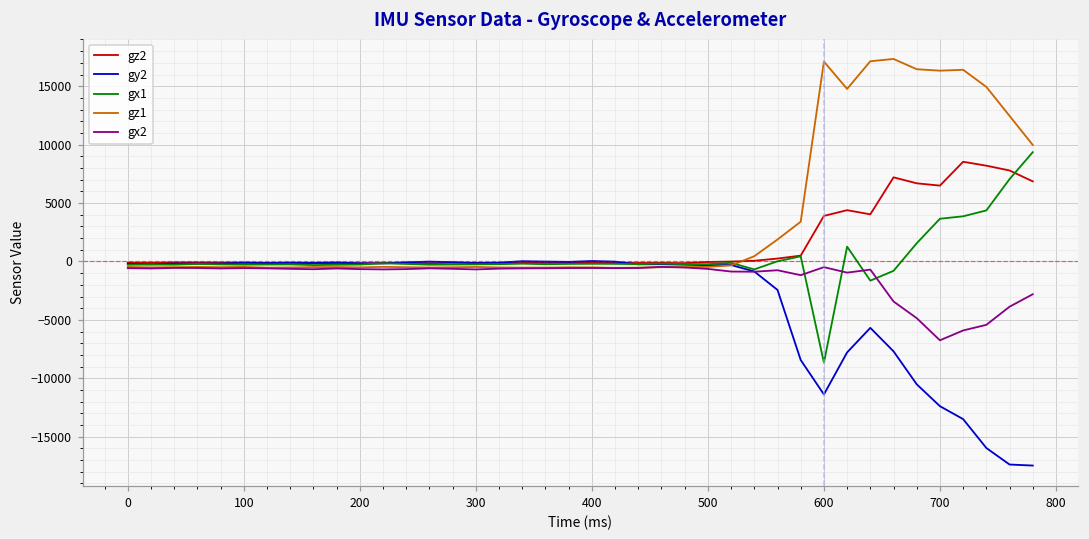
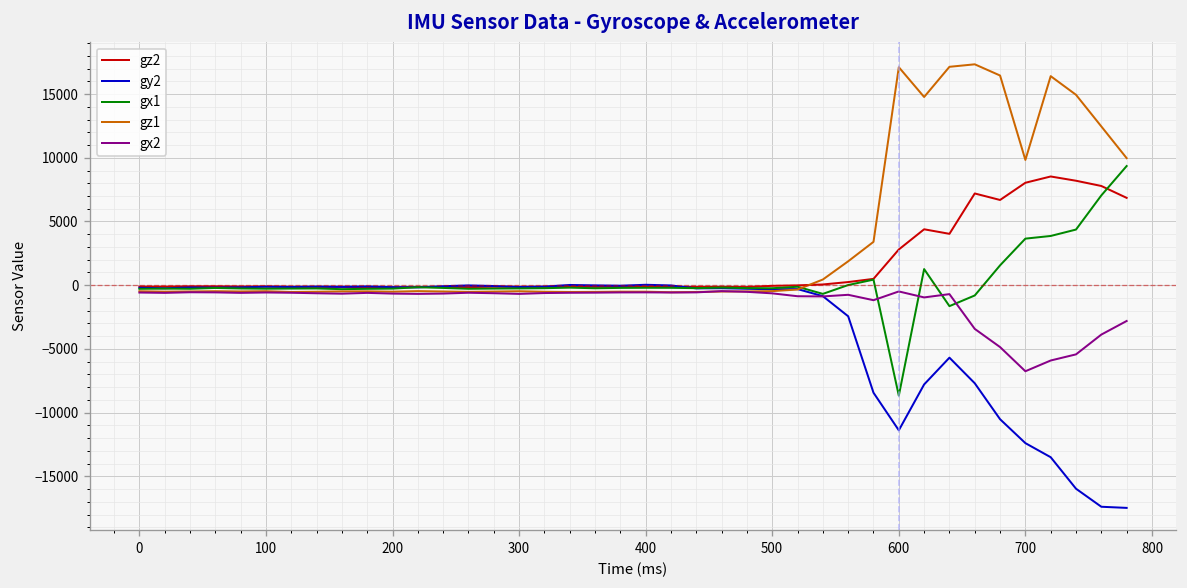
gz2, 600: 3900 -> 2800
gz2, 700: 6500 -> 8000
gz1, 700: 16300 -> 9800
